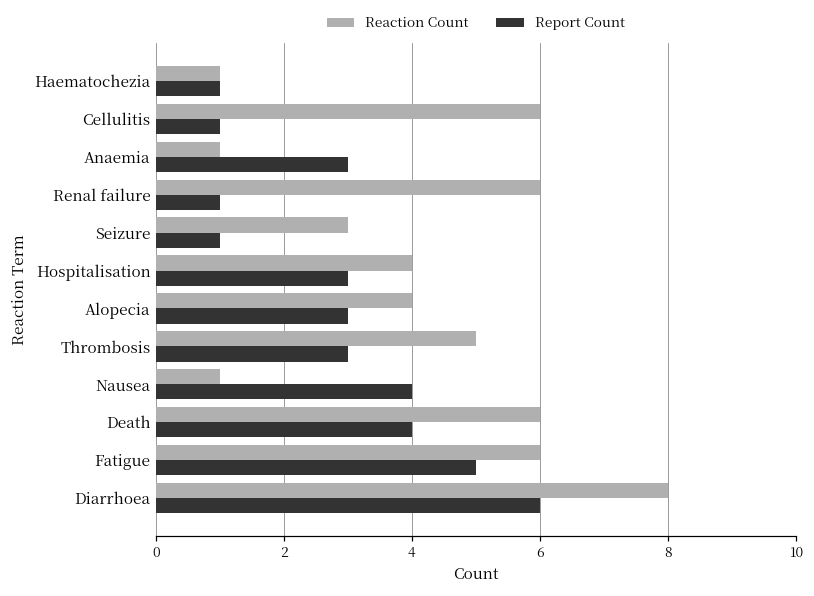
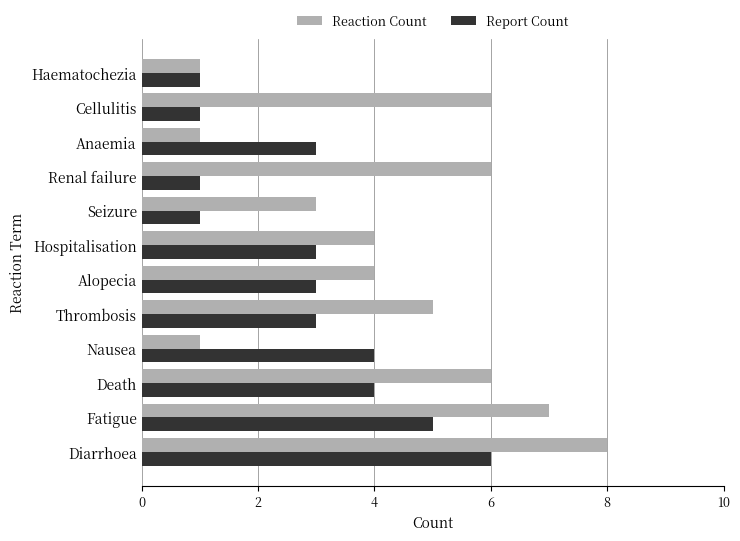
Reaction Count, Fatigue: 6 -> 7
